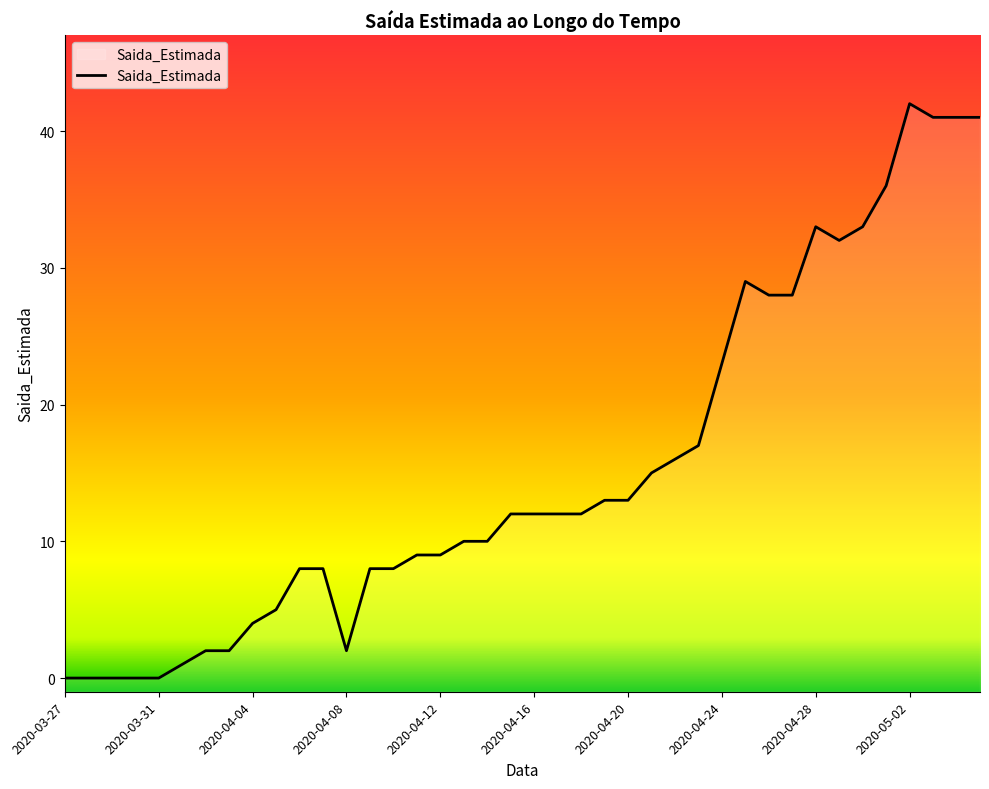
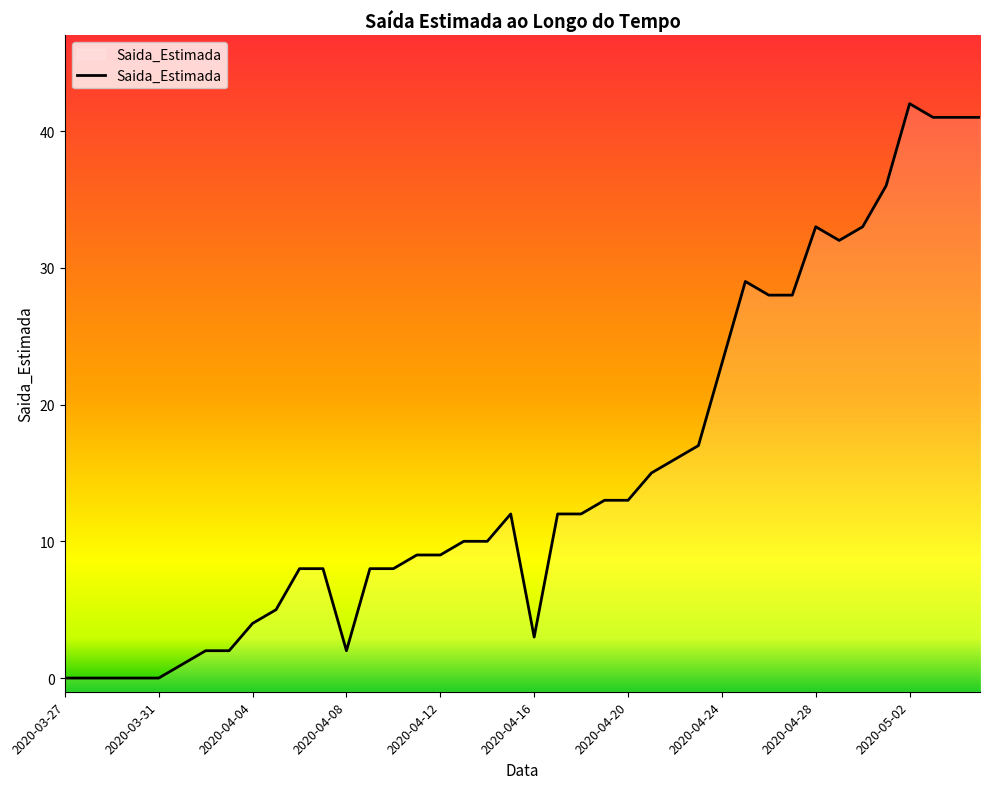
2020-04-16: 12 -> 3
